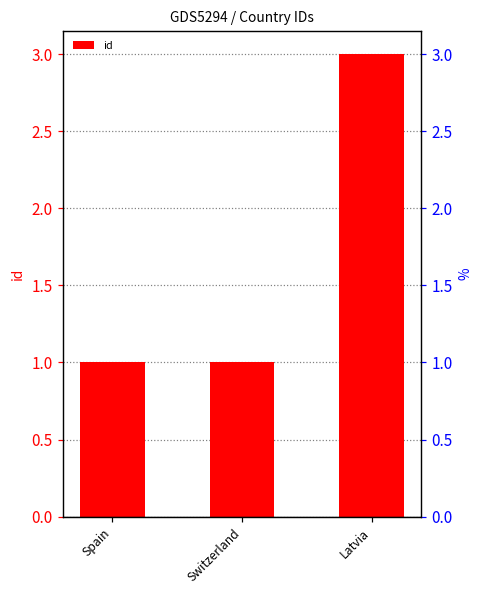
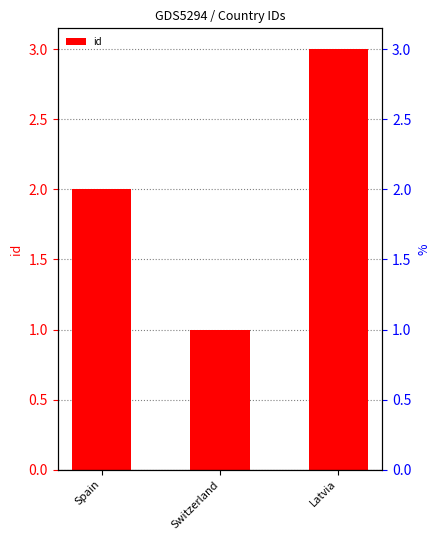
Spain: 1 -> 2
